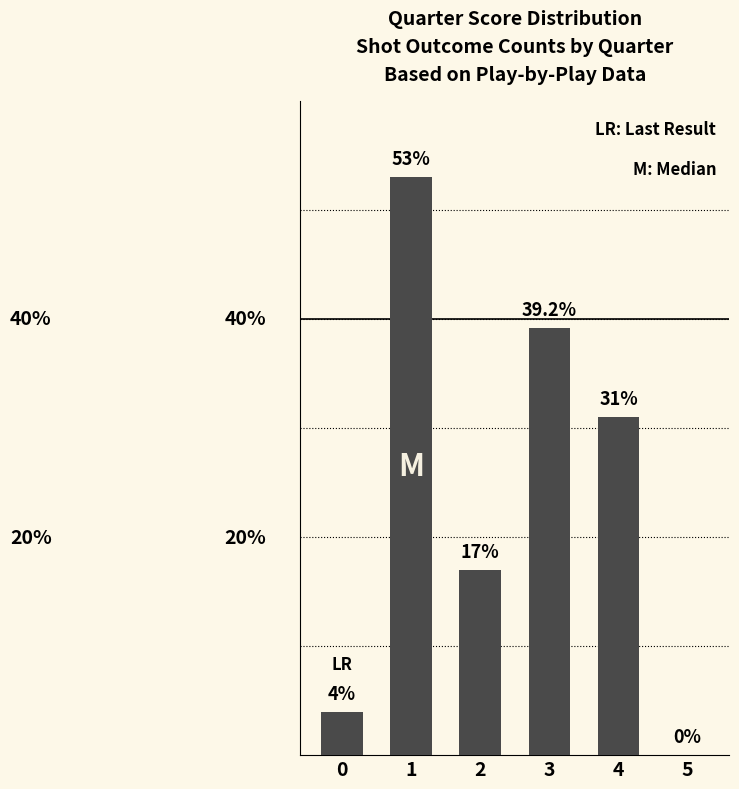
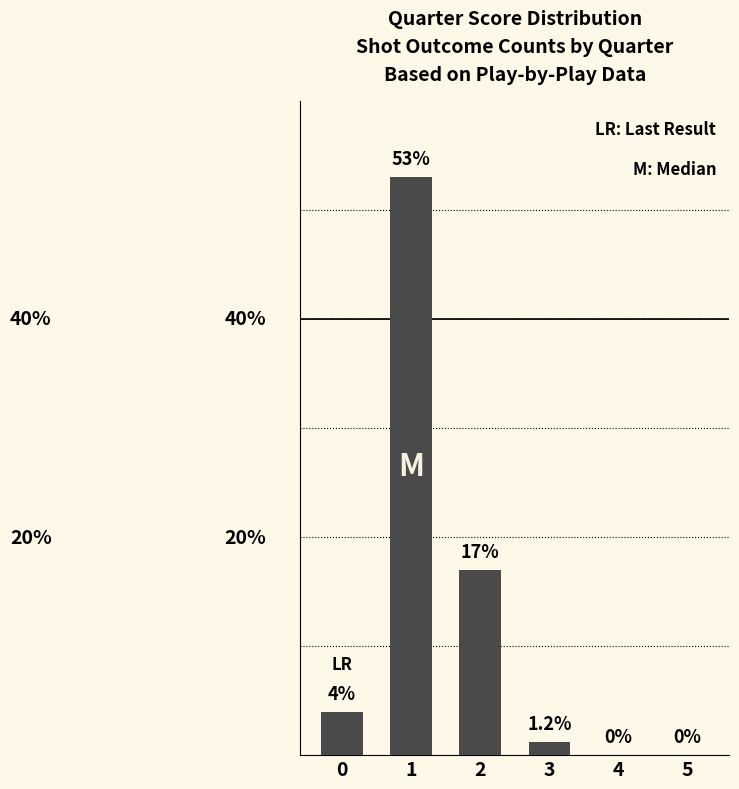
3: 39.2% -> 1.2%
4: 31% -> 0%
